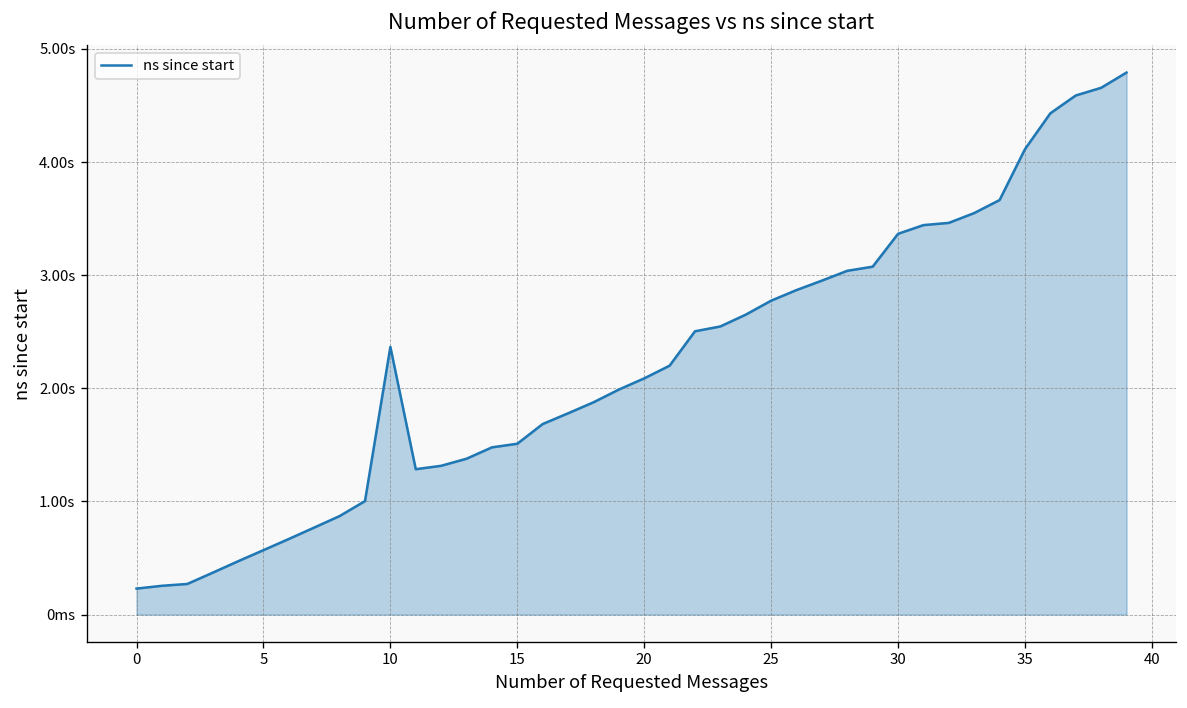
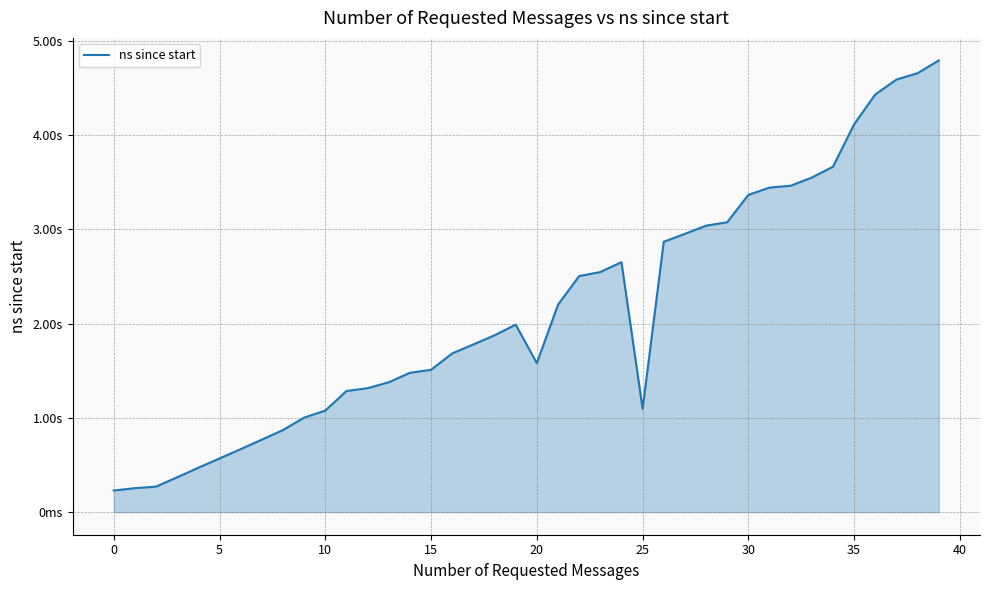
10: 2.4s -> 1.1s
20: 2.1s -> 1.6s
25: 2.8s -> 1.1s
